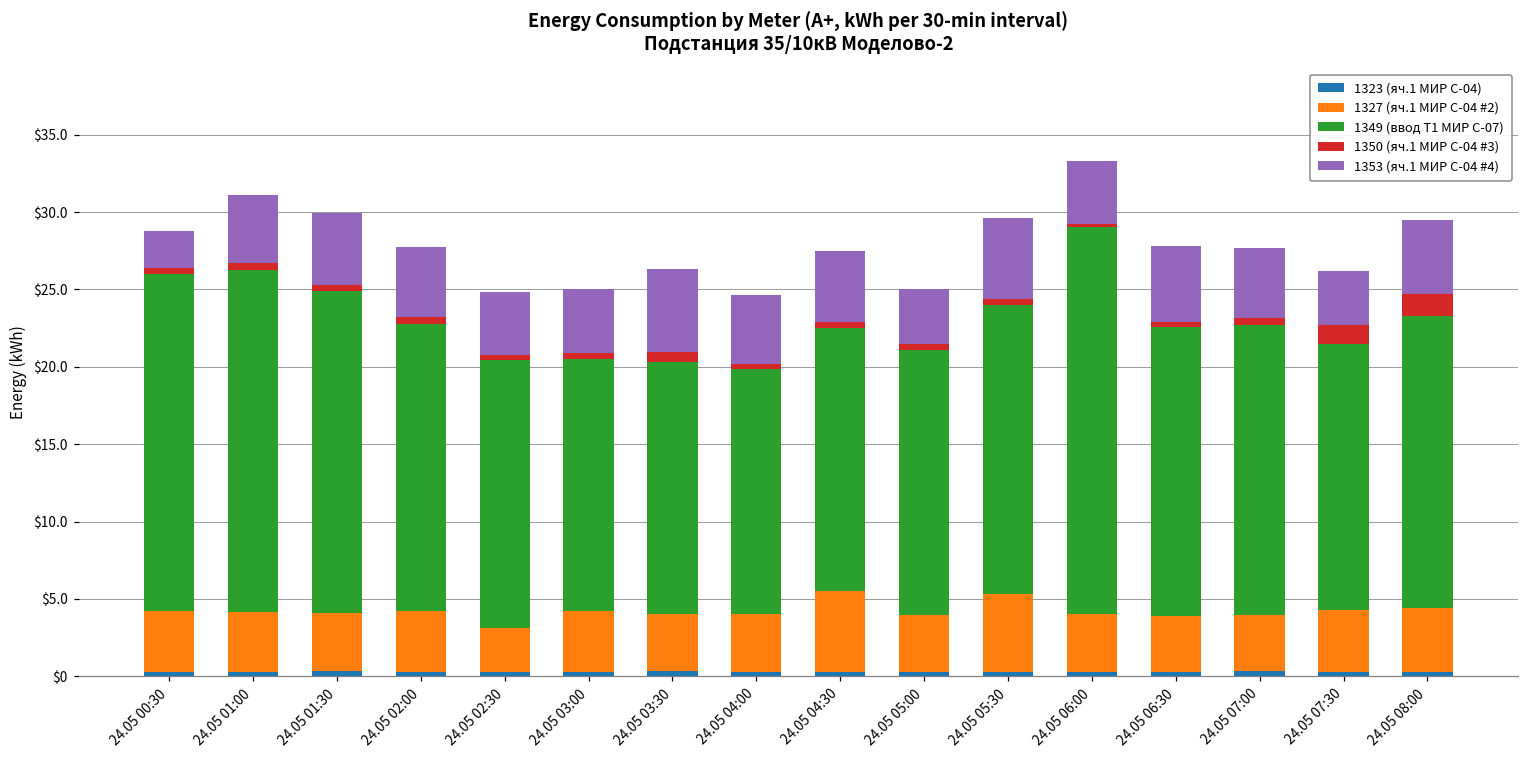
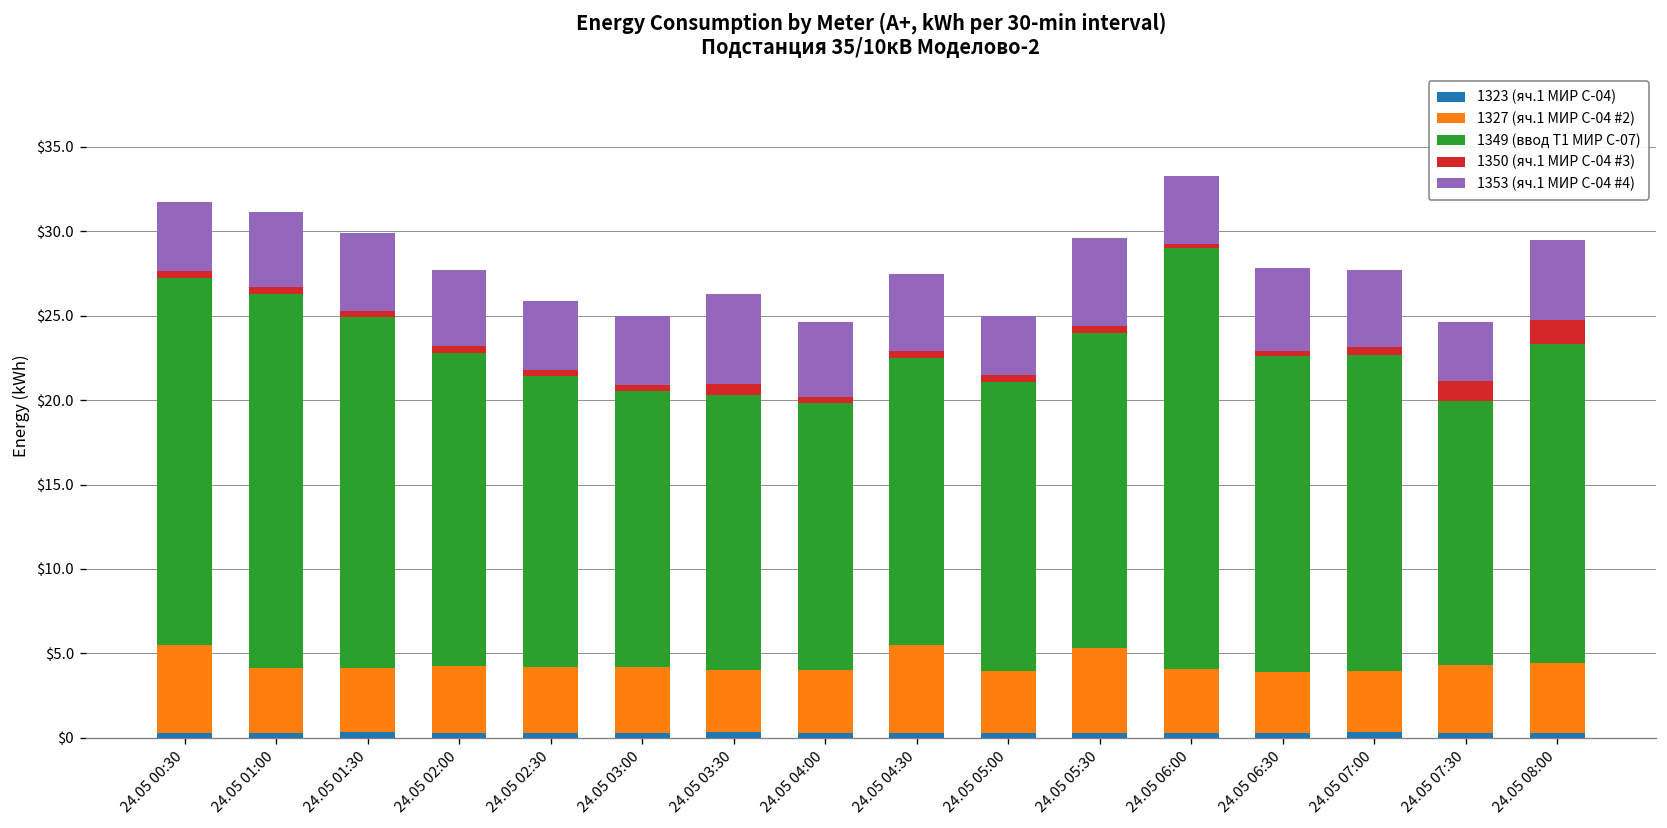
1327 (яч.1 МИР С-04 #2), 24.05 00:30: $4.0 -> $5.2
1353 (яч.1 МИР С-04 #4), 24.05 00:30: $2.4 -> $4.1
1327 (яч.1 МИР С-04 #2), 24.05 02:30: $2.8 -> $3.9
1349 (ввод Т1 МИР С-07), 24.05 07:30: $17.2 -> $15.7
